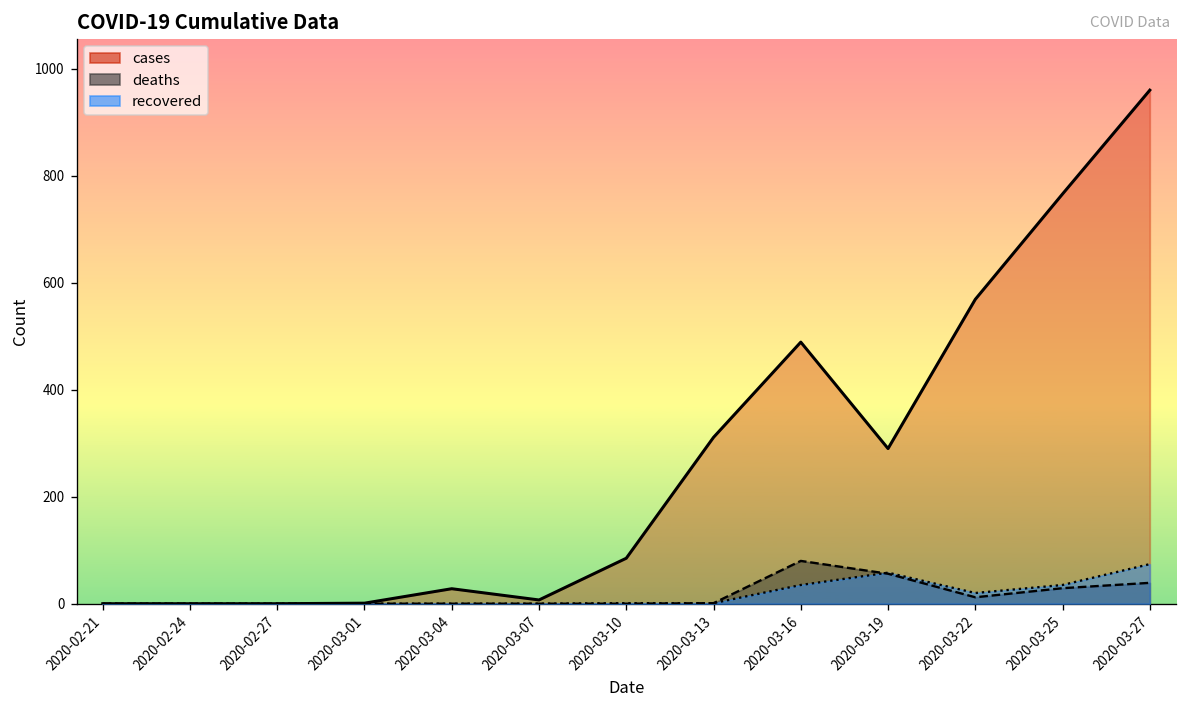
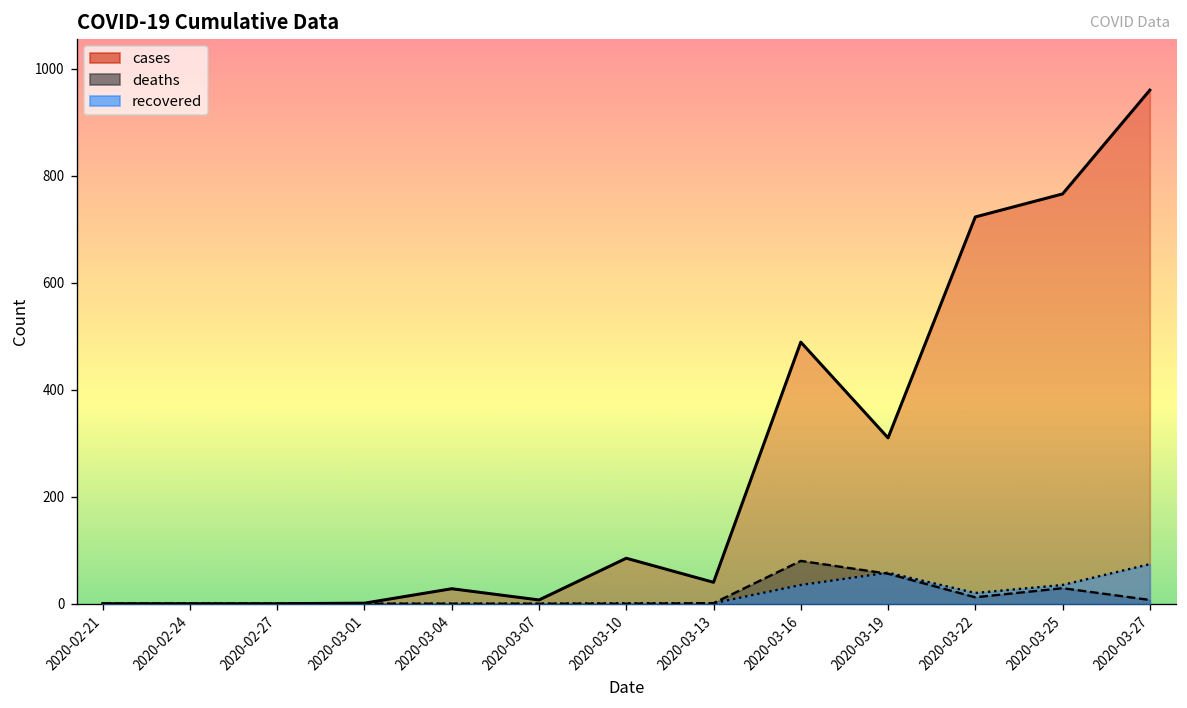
cases, 2020-03-13: 310 -> 40
cases, 2020-03-19: 290 -> 310
cases, 2020-03-22: 570 -> 720
deaths, 2020-03-27: 40 -> 10
